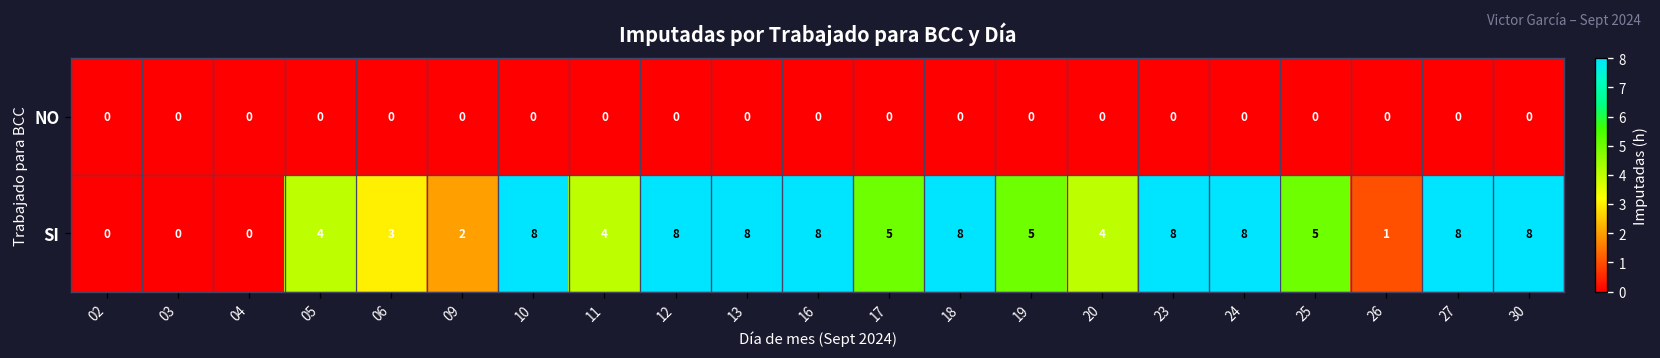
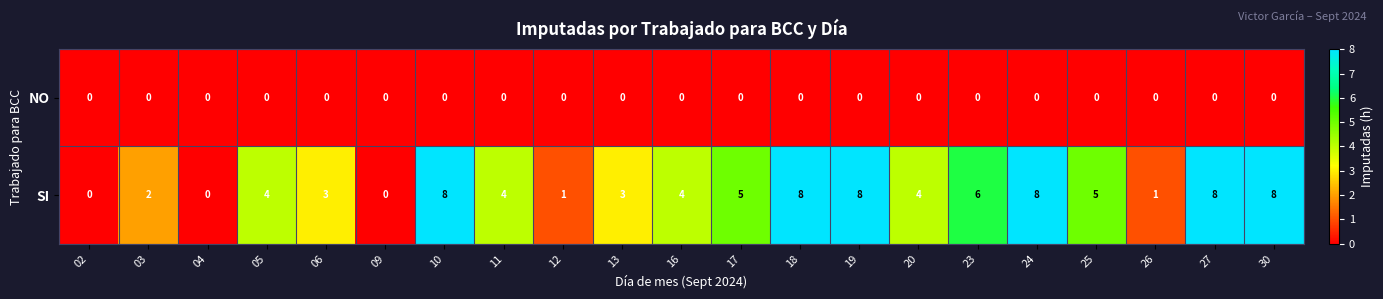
SI, 03: 0 -> 2
SI, 09: 2 -> 0
SI, 12: 8 -> 1
SI, 13: 8 -> 3
SI, 16: 8 -> 4
SI, 19: 5 -> 8
SI, 23: 8 -> 6
